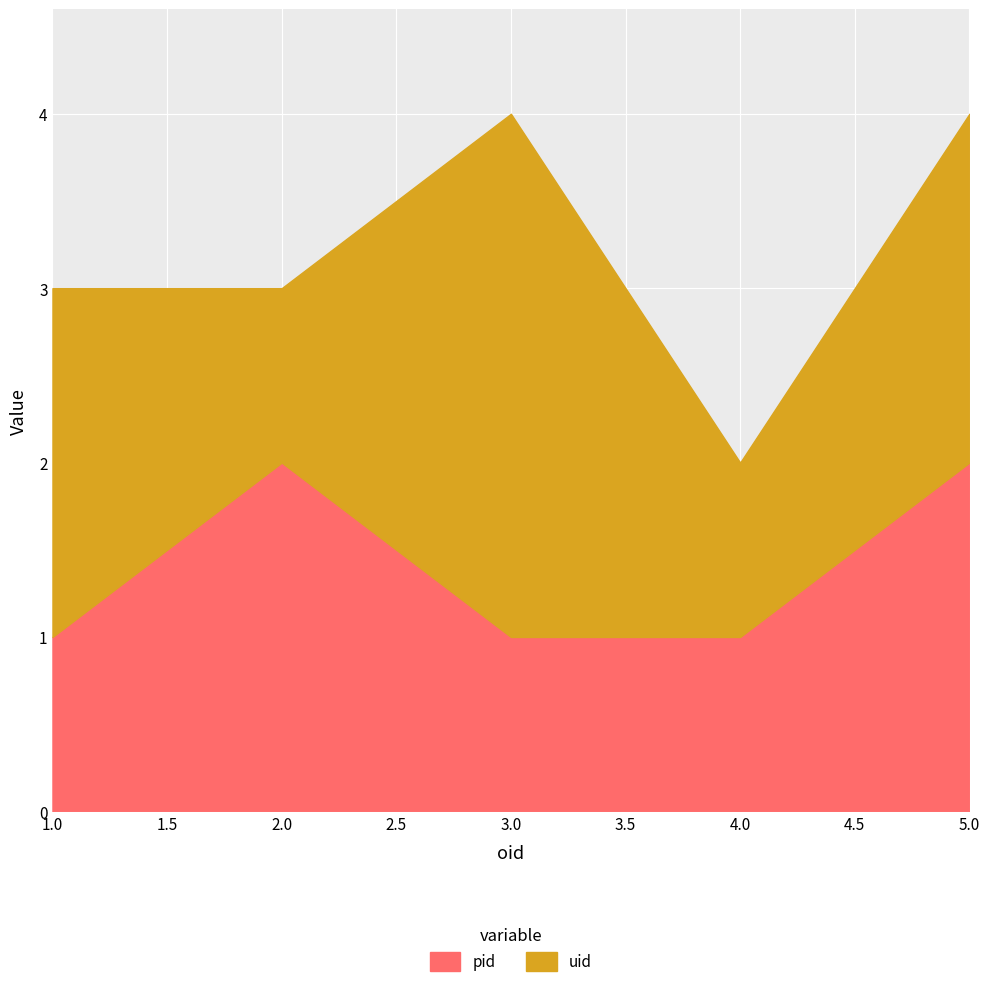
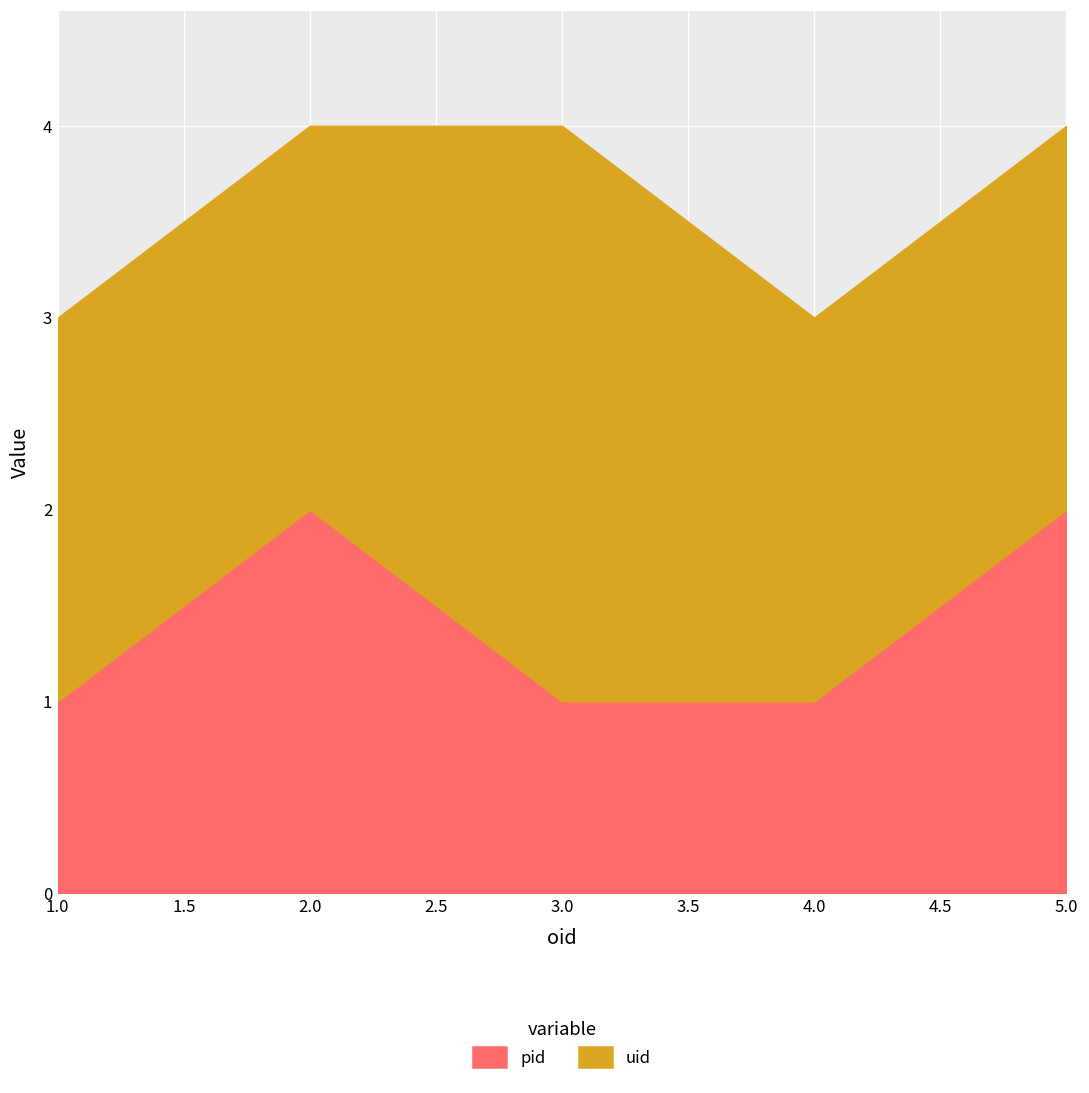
uid, 2.0: 1 -> 2
uid, 4.0: 1 -> 2
